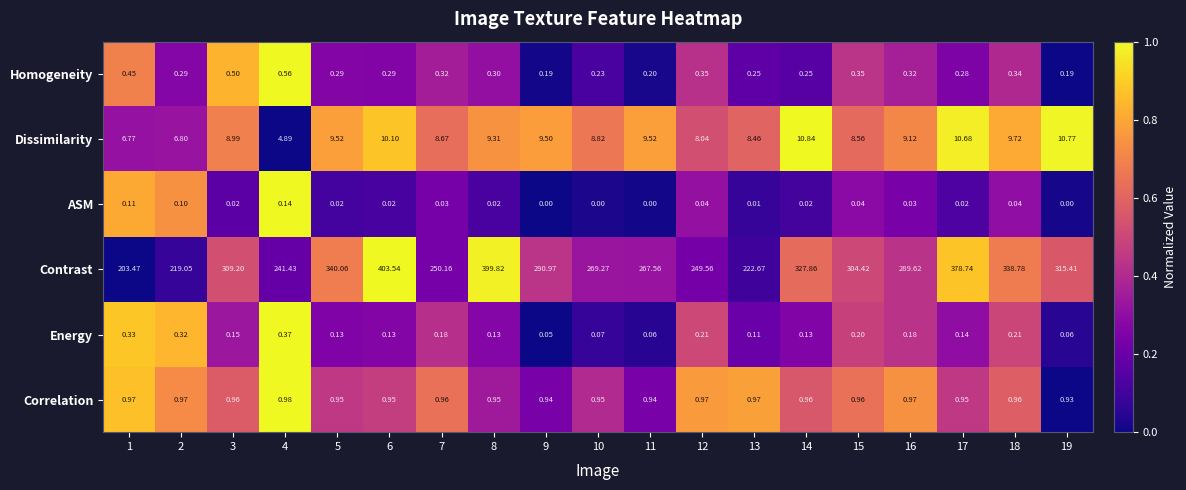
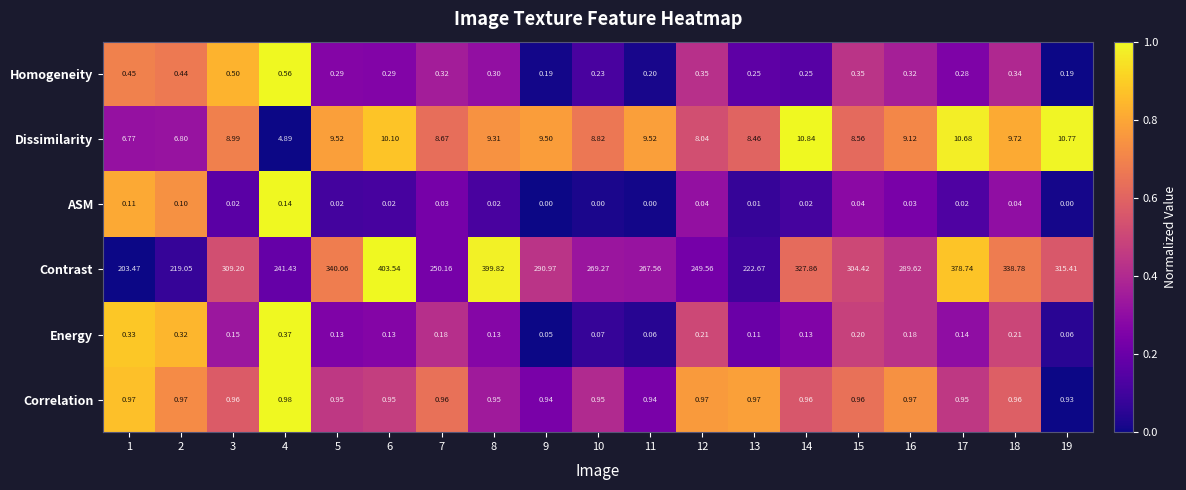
Homogeneity, 2: 0.29 -> 0.44
